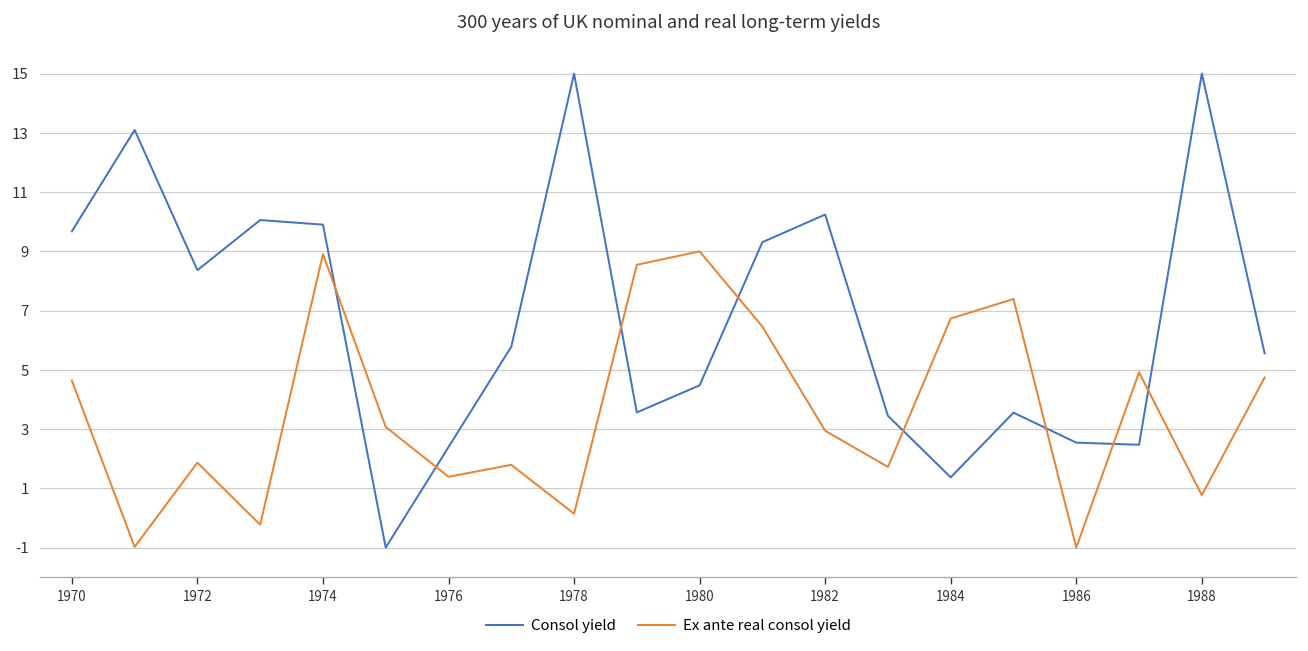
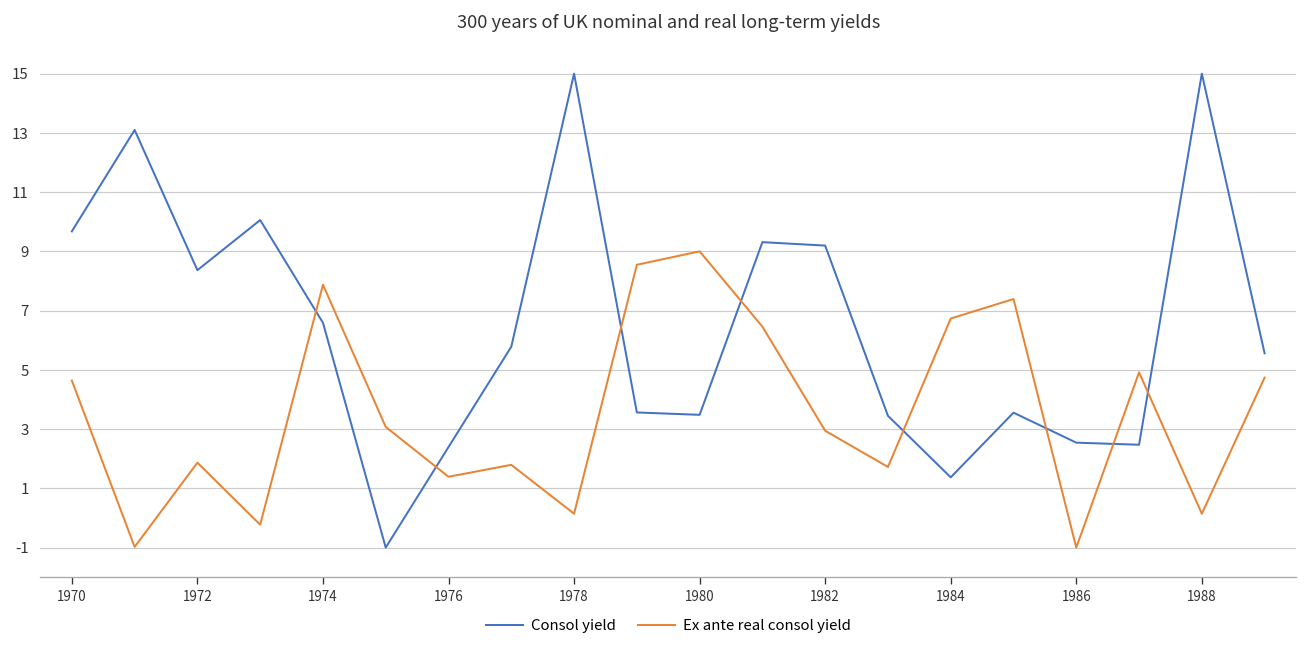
Consol yield, 1974: 9.9 -> 6.6
Ex ante real consol yield, 1974: 8.9 -> 7.9
Consol yield, 1980: 4.5 -> 3.5
Consol yield, 1982: 10.2 -> 9.2
Ex ante real consol yield, 1988: 0.8 -> 0.1
